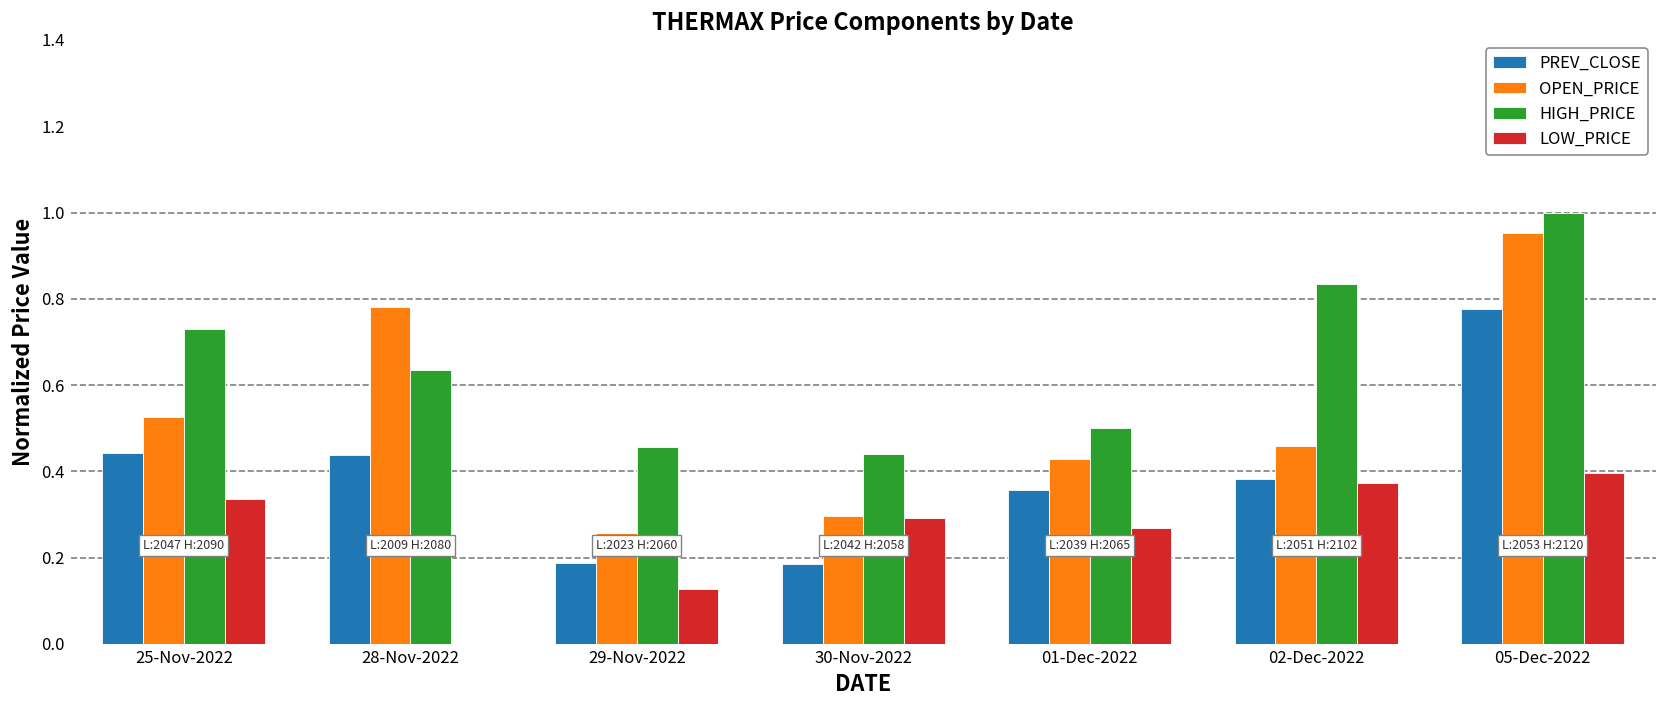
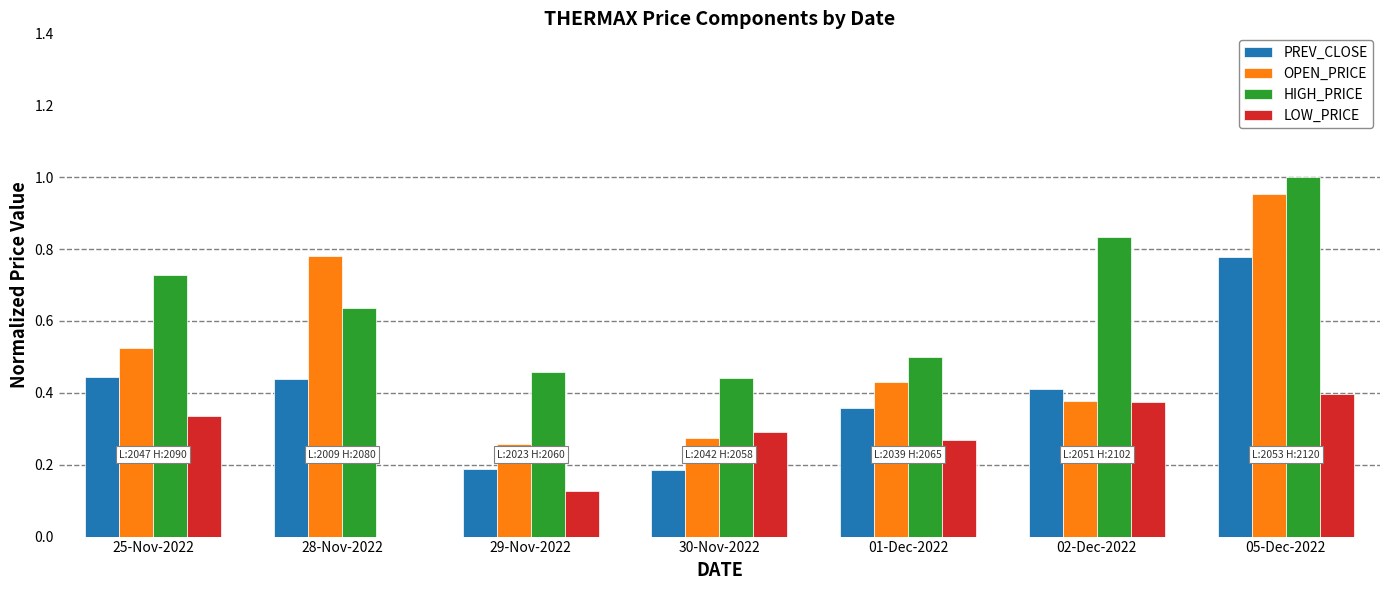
OPEN_PRICE, 30-Nov-2022: 0.30 -> 0.27
PREV_CLOSE, 02-Dec-2022: 0.38 -> 0.41
OPEN_PRICE, 02-Dec-2022: 0.46 -> 0.38
